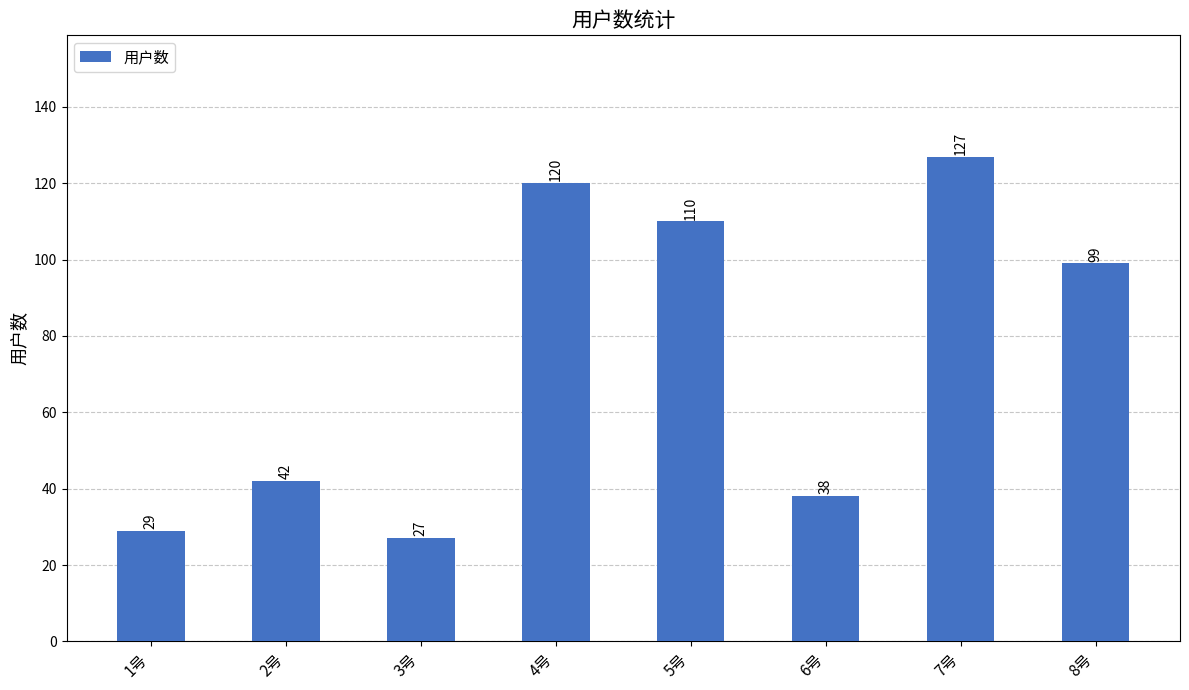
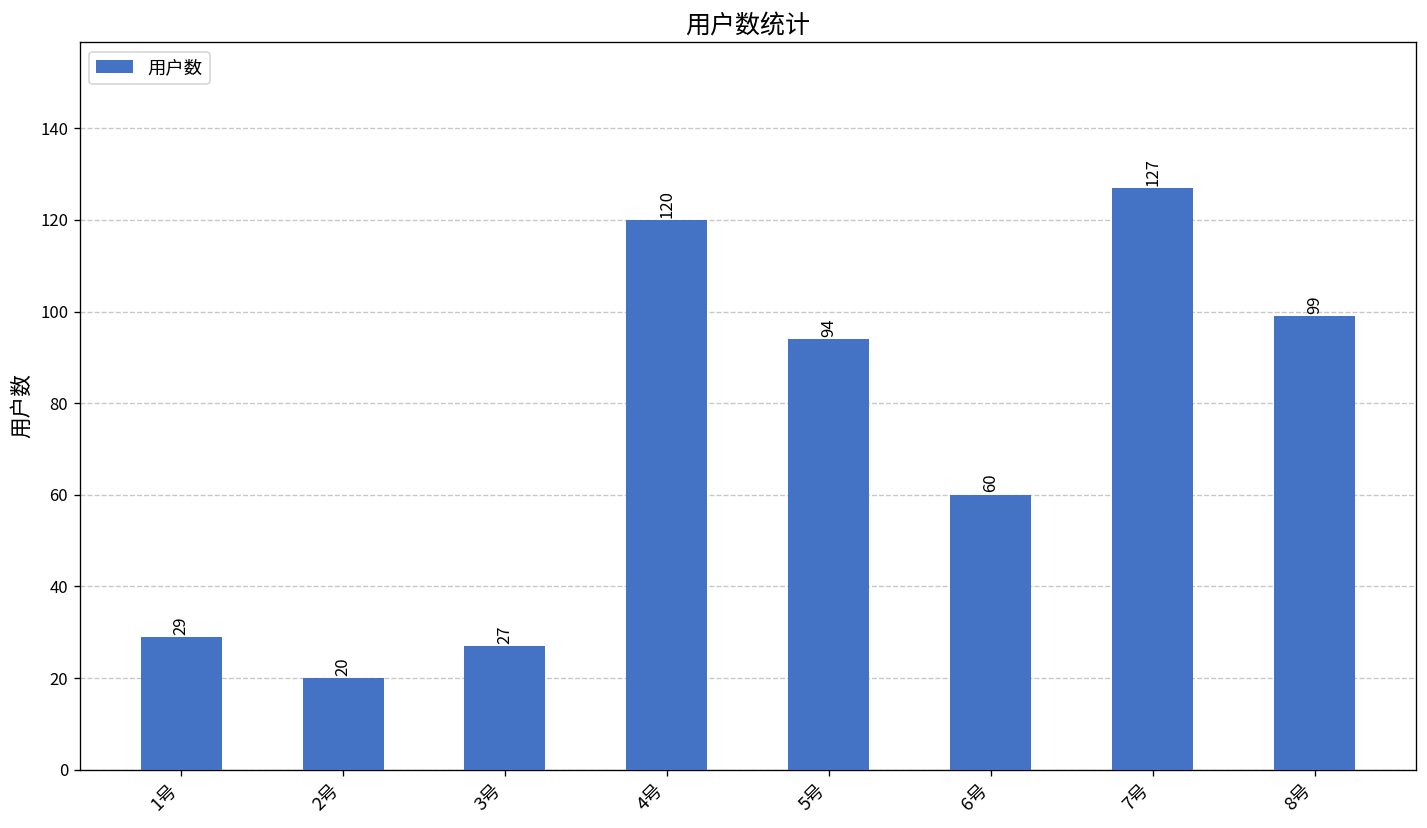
2号: 42 -> 20
5号: 110 -> 94
6号: 38 -> 60
